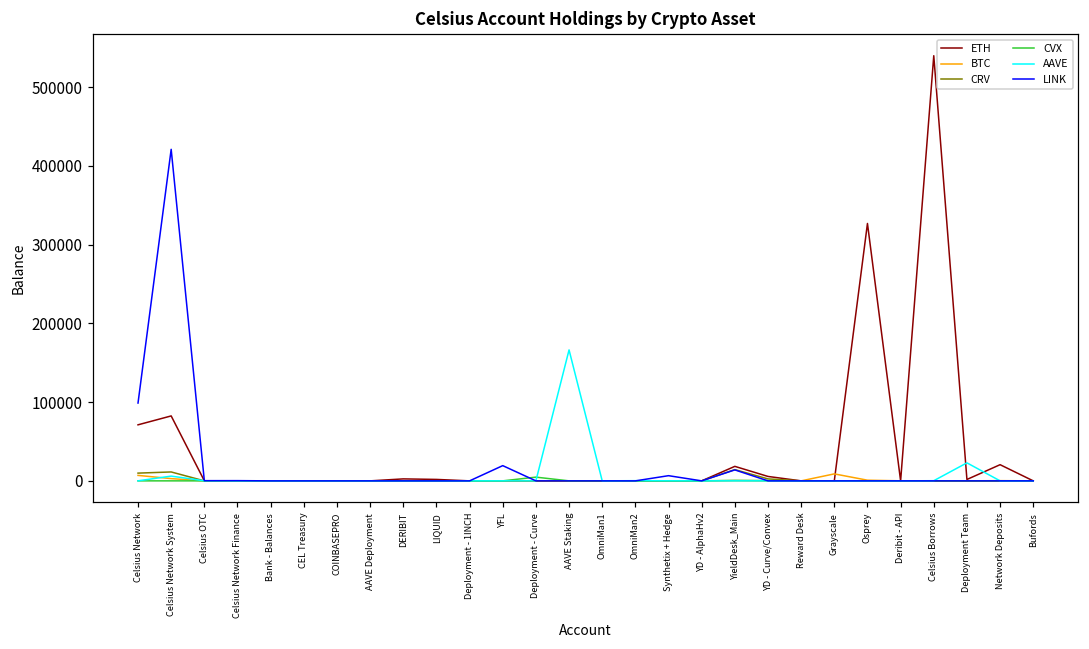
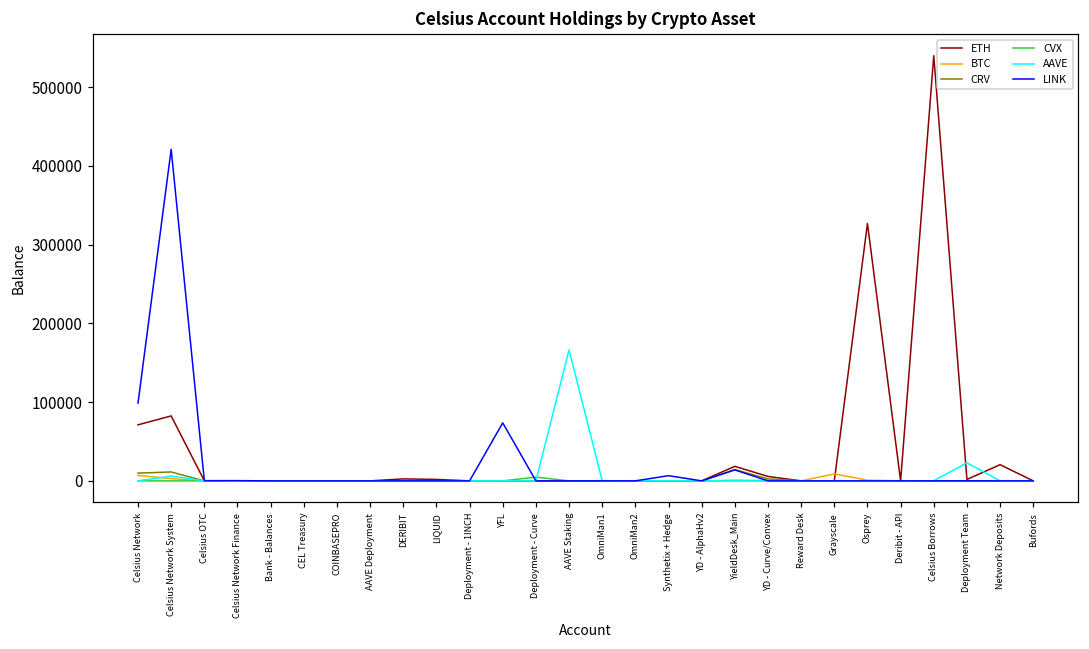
LINK, YFL: 20000 -> 70000
